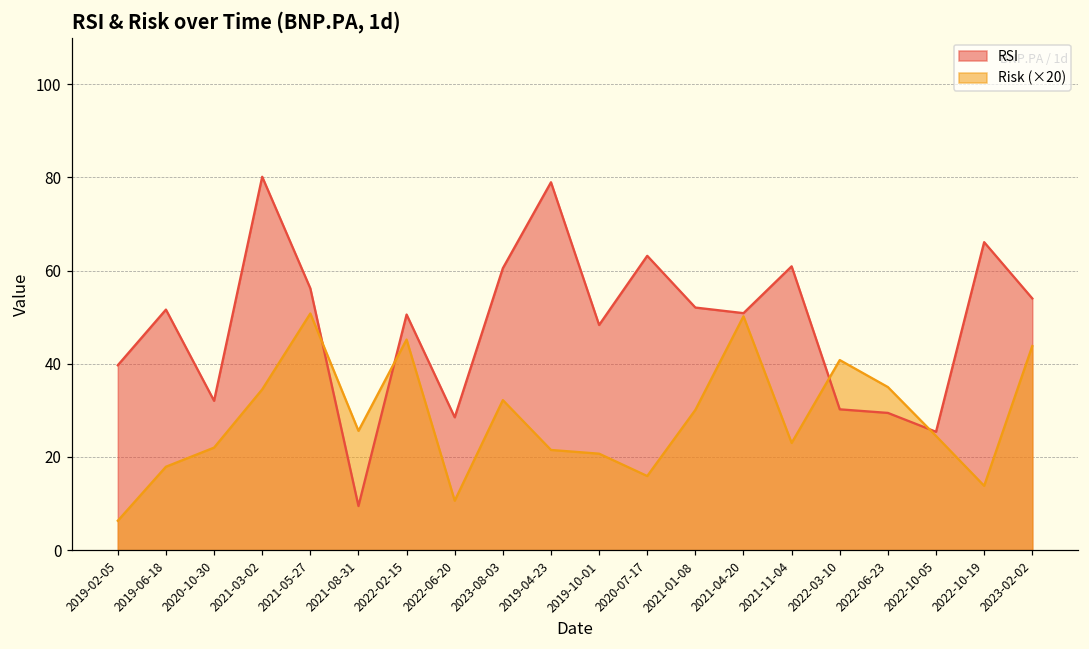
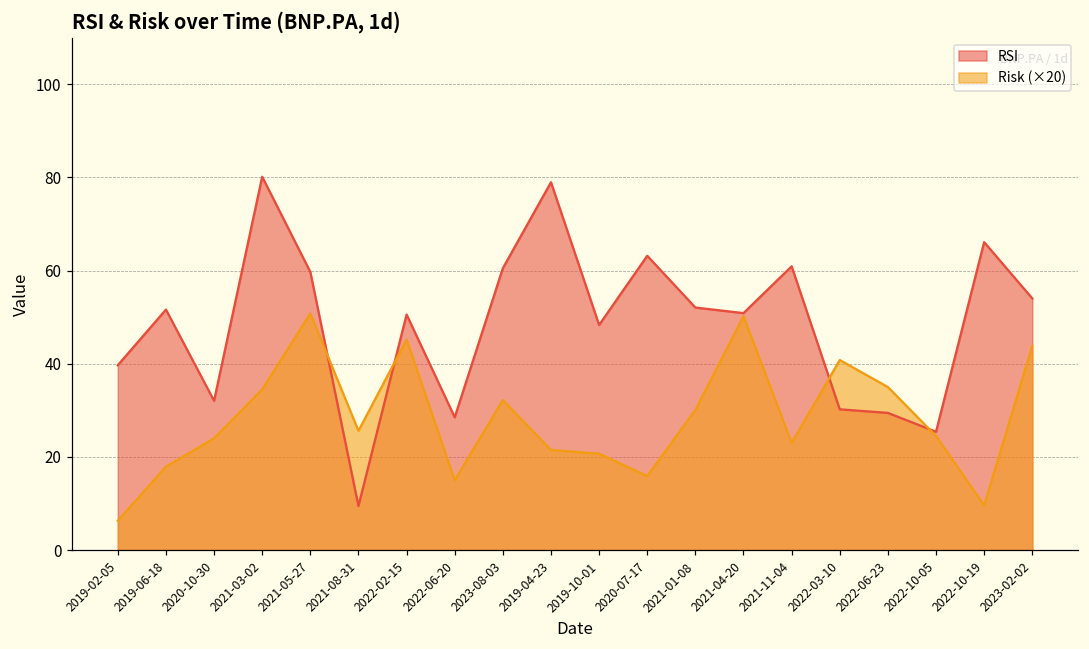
Risk (×20), 2020-10-30: 22 -> 24
RSI, 2021-05-27: 56 -> 60
Risk (×20), 2022-06-20: 11 -> 15
Risk (×20), 2022-10-19: 14 -> 10
